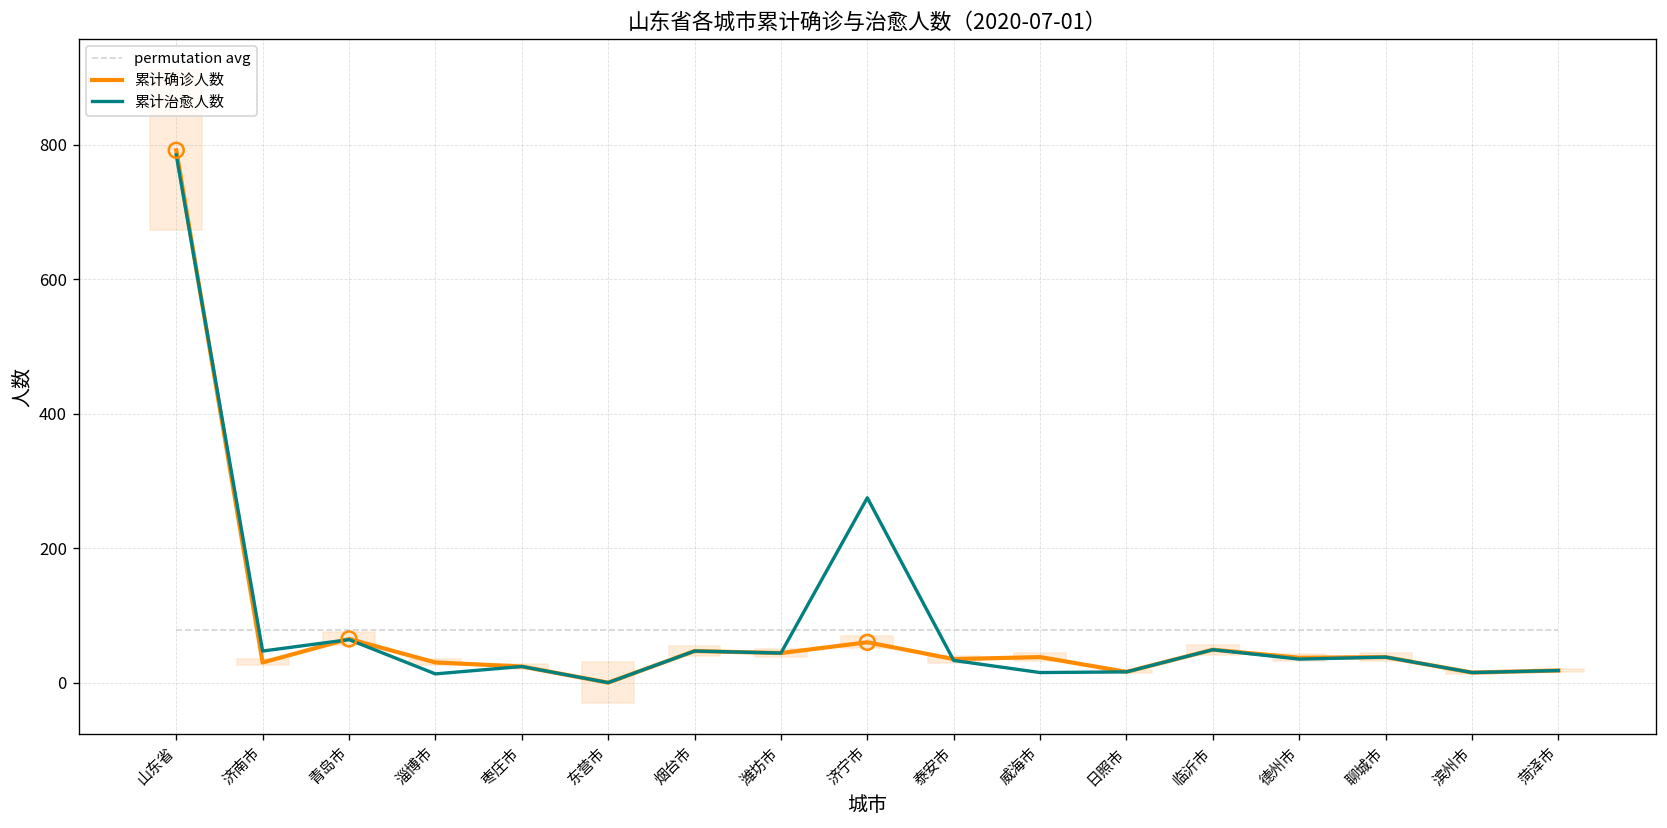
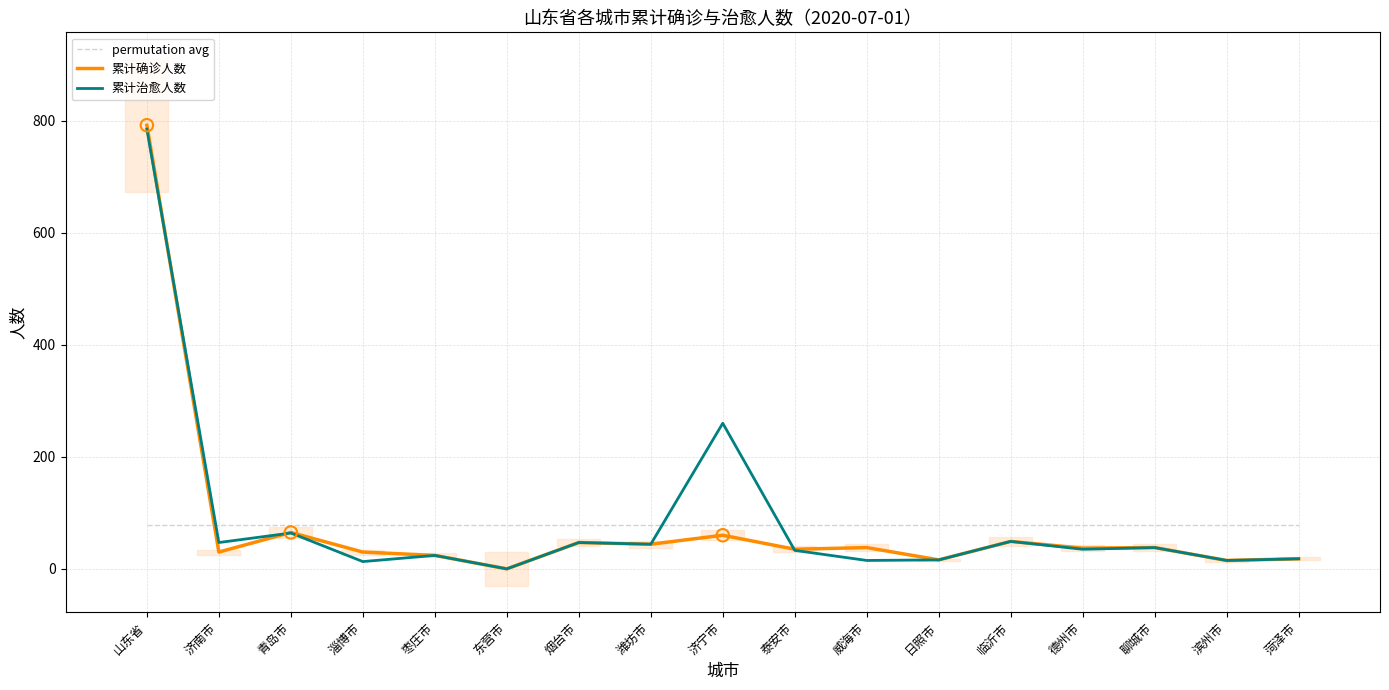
累计治愈人数, 济宁市: 280 -> 260
